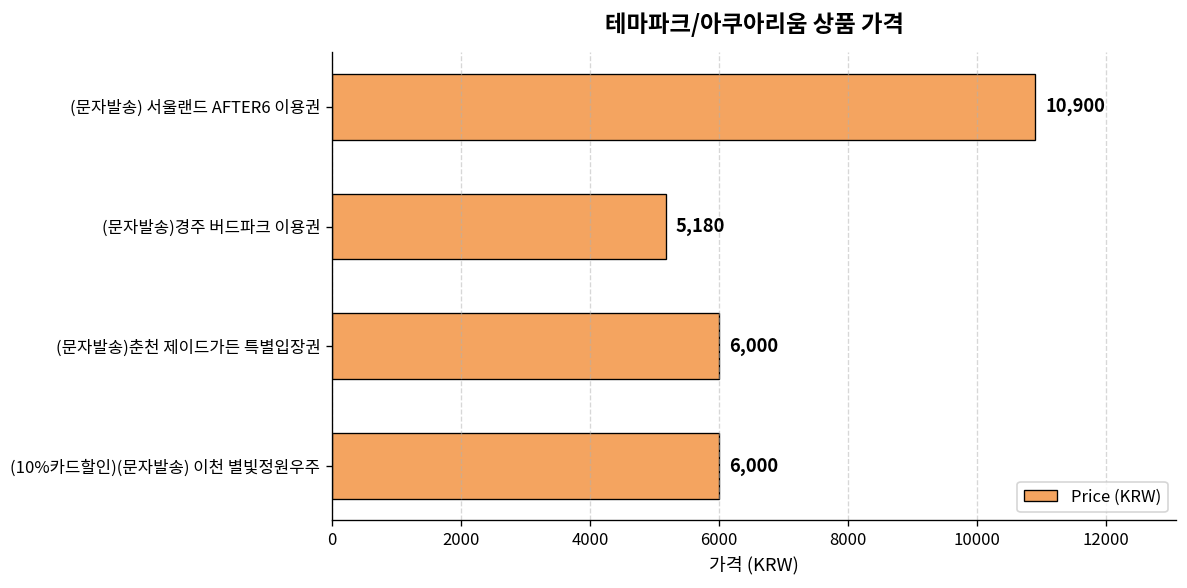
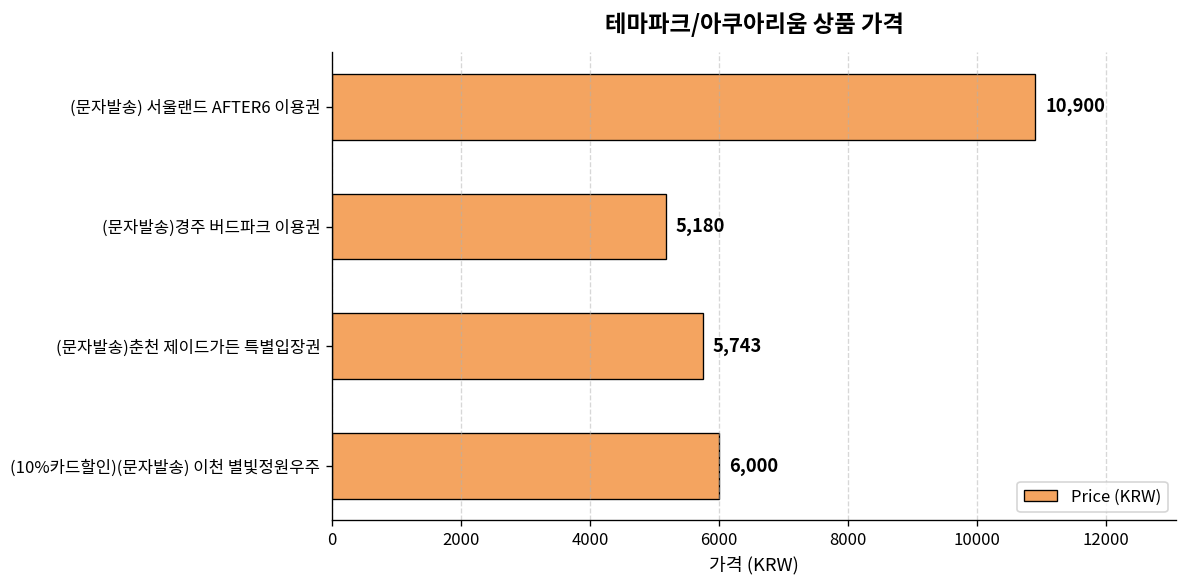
(문자발송)춘천 제이드가든 특별입장권: 6,000 -> 5,743
